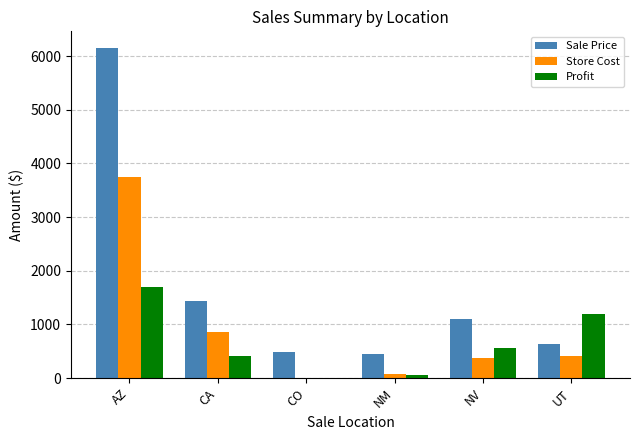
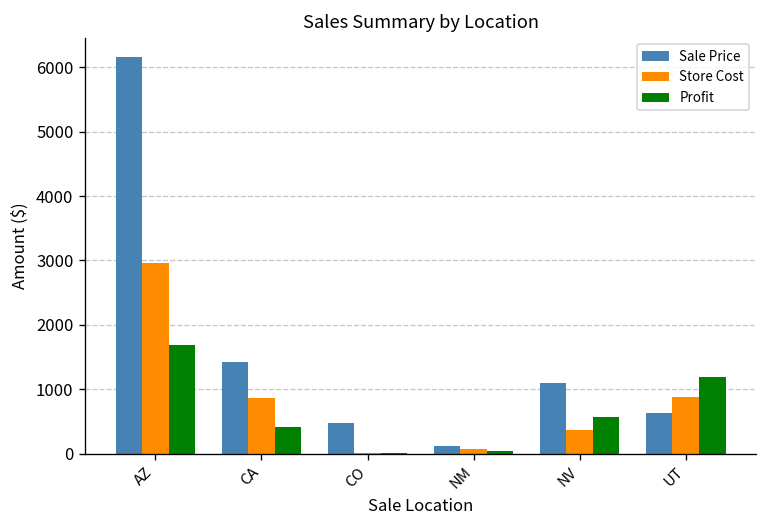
Store Cost, AZ: 3700 -> 3000
Sale Price, NM: 400 -> 100
Store Cost, UT: 400 -> 900
